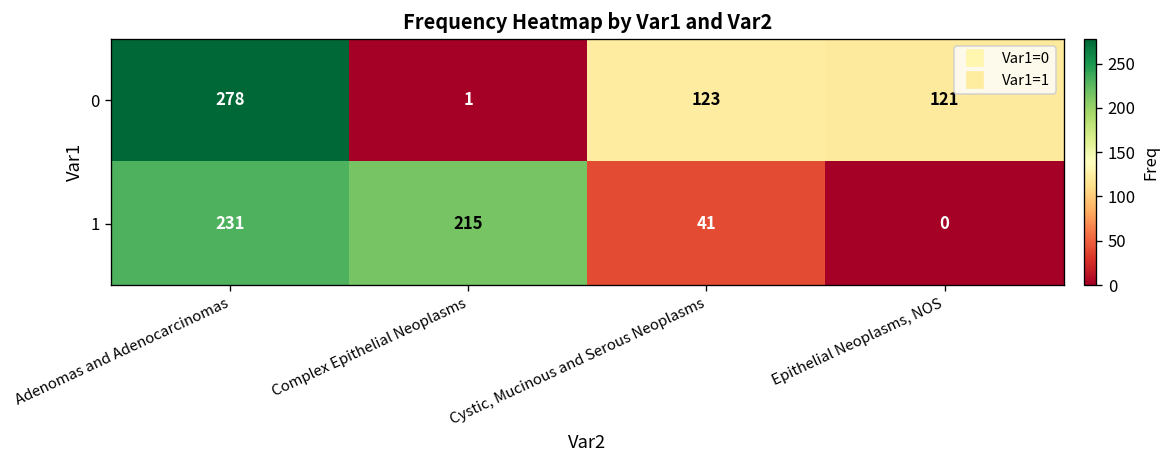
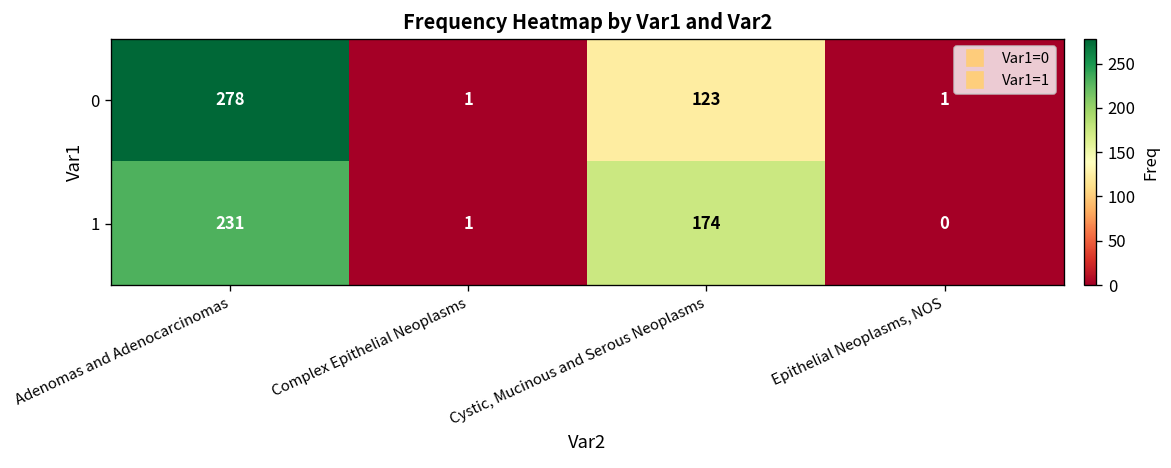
0, Epithelial Neoplasms, NOS: 121 -> 1
1, Complex Epithelial Neoplasms: 215 -> 1
1, Cystic, Mucinous and Serous Neoplasms: 41 -> 174
